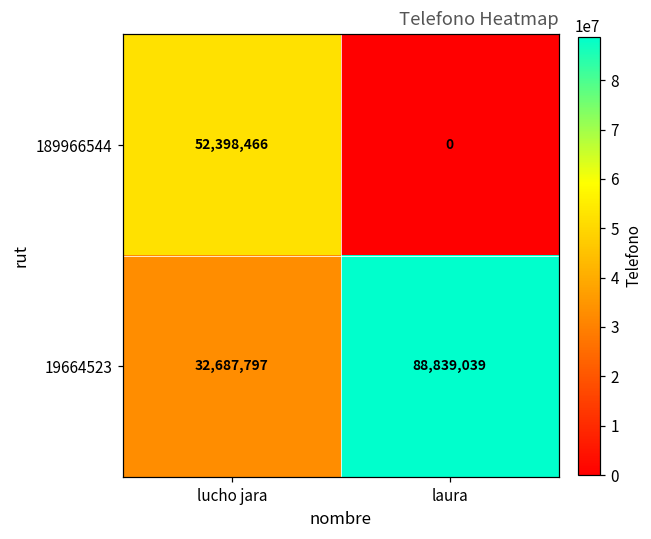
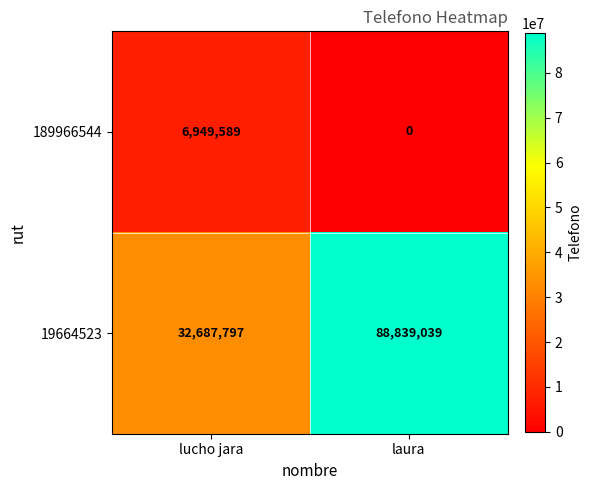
189966544, lucho jara: 52,398,466 -> 6,949,589
